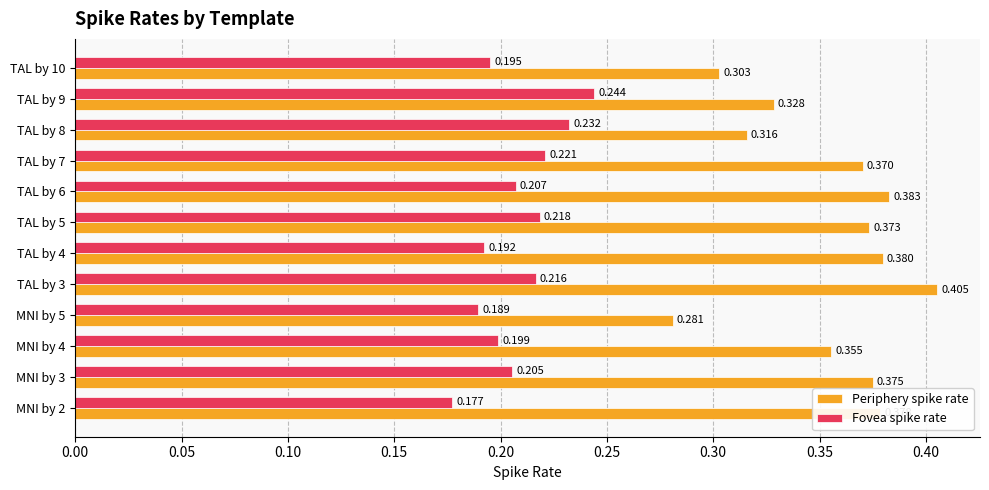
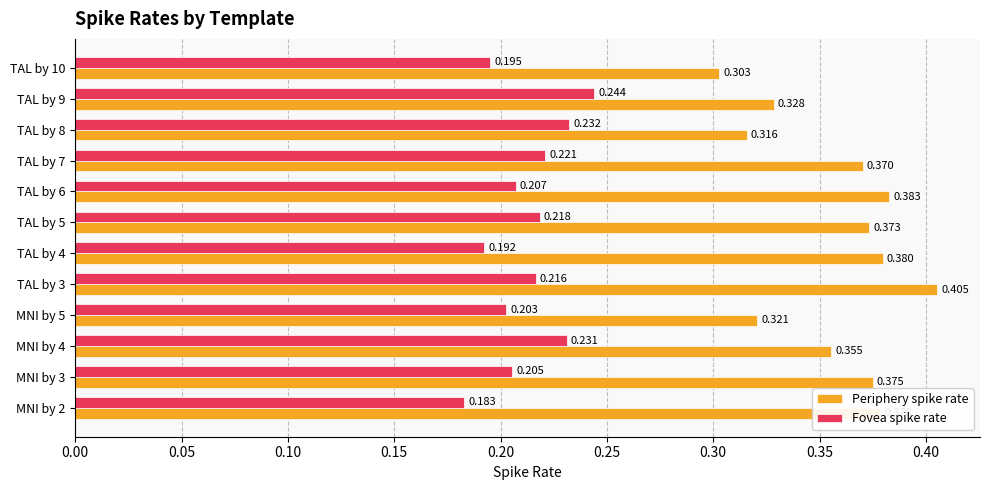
Fovea spike rate, MNI by 5: 0.189 -> 0.203
Periphery spike rate, MNI by 5: 0.281 -> 0.321
Fovea spike rate, MNI by 4: 0.199 -> 0.231
Fovea spike rate, MNI by 2: 0.177 -> 0.183
